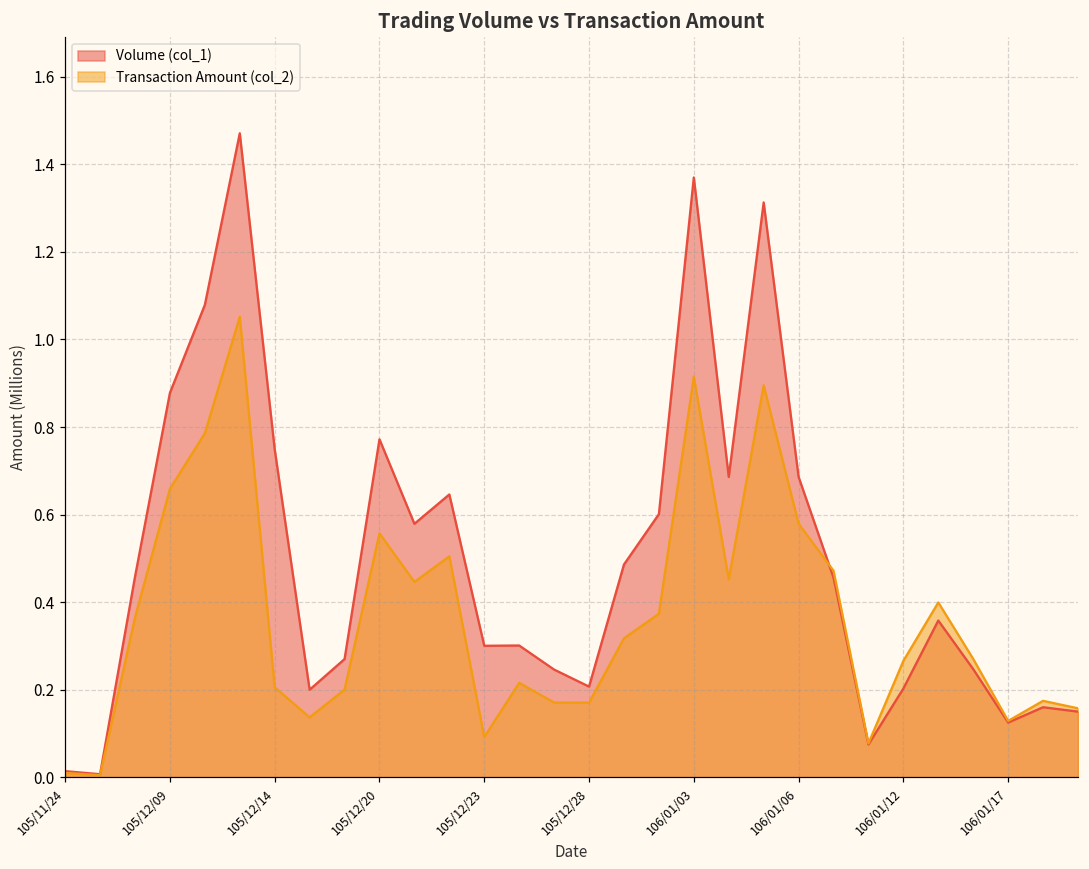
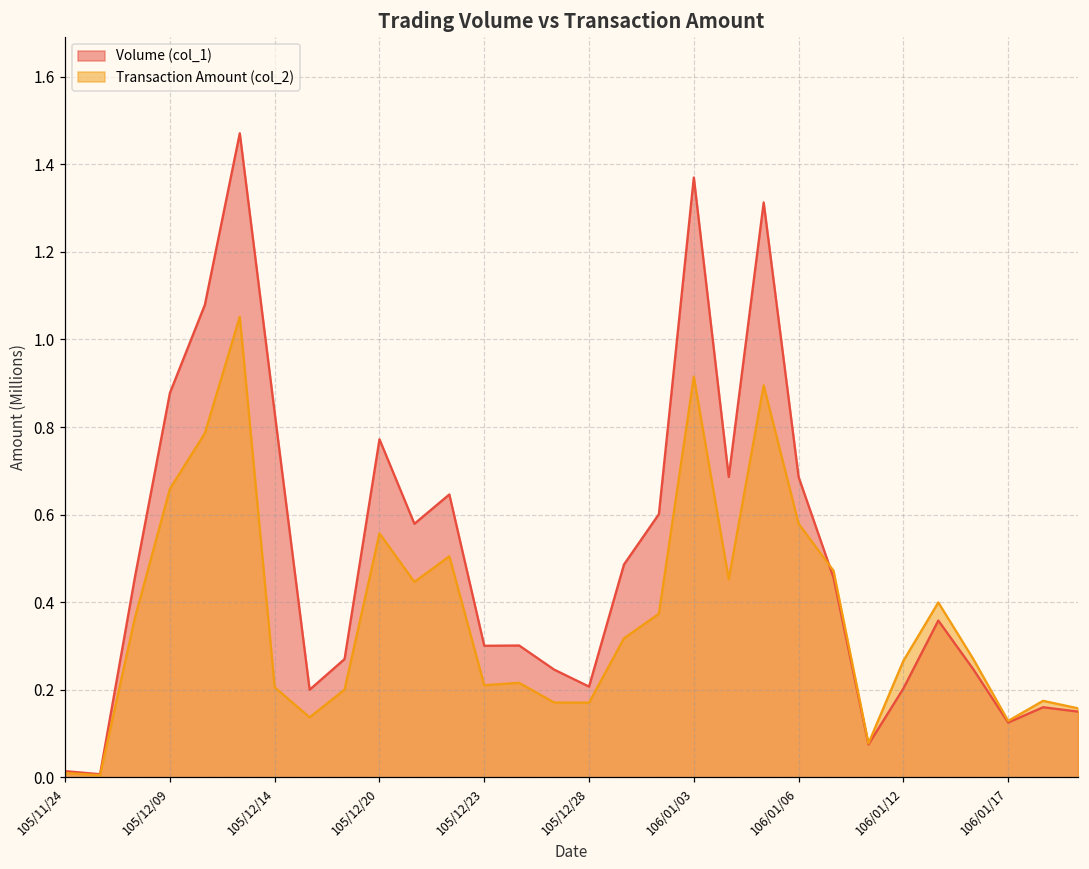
Volume (col_1), 105/12/14: 0.75 -> 0.83
Transaction Amount (col_2), 105/12/23: 0.09 -> 0.21
